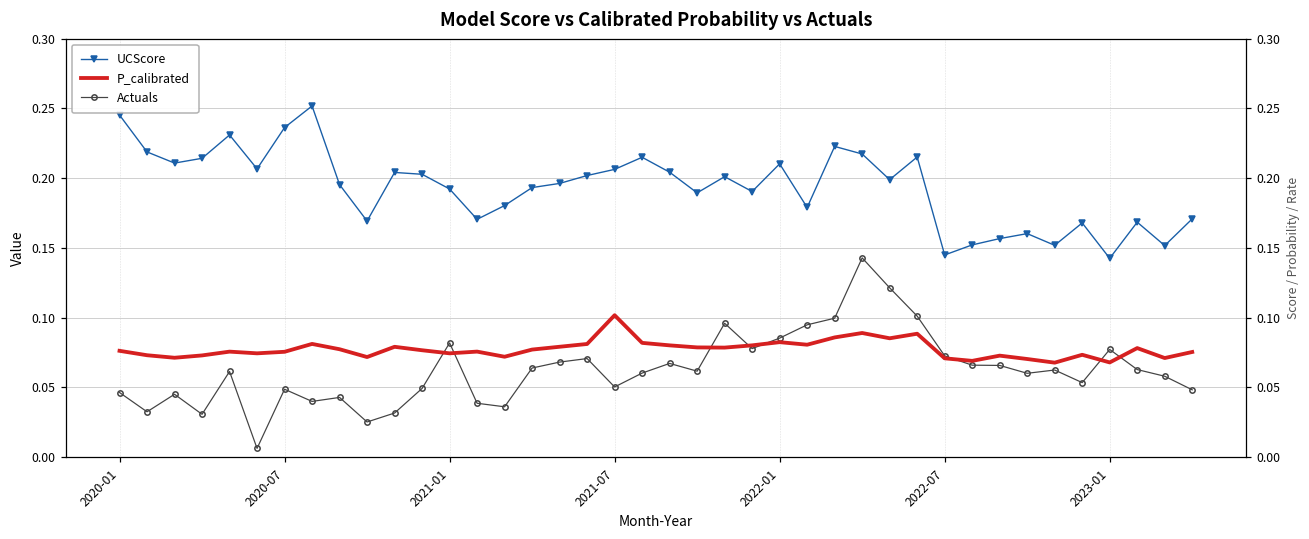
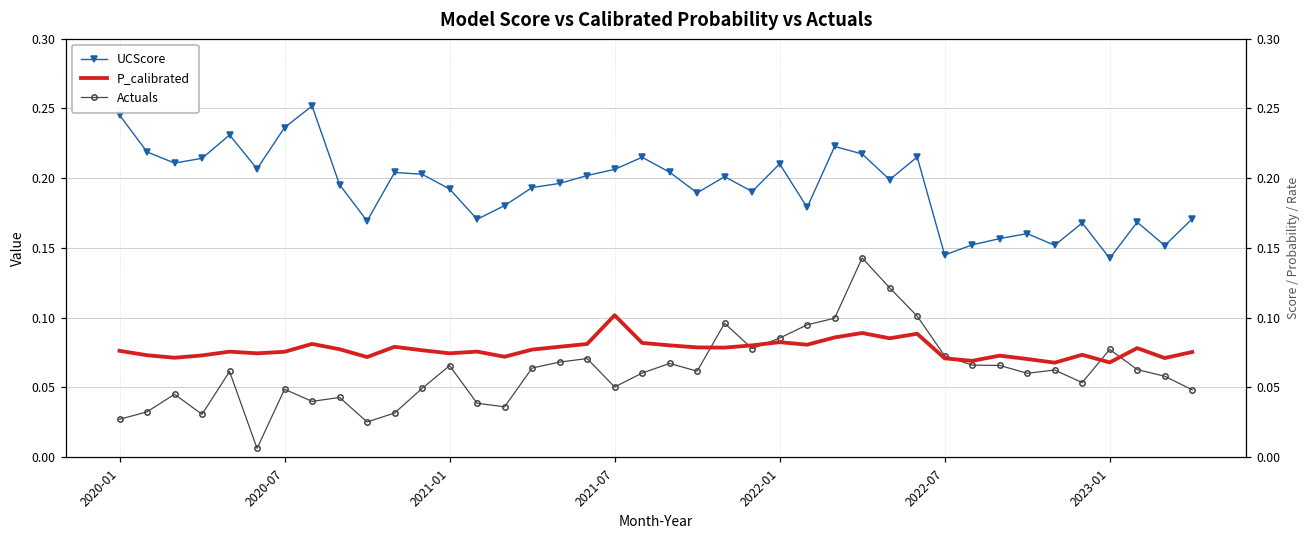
Actuals, 2020-01: 0.046 -> 0.027
Actuals, 2021-01: 0.082 -> 0.066
